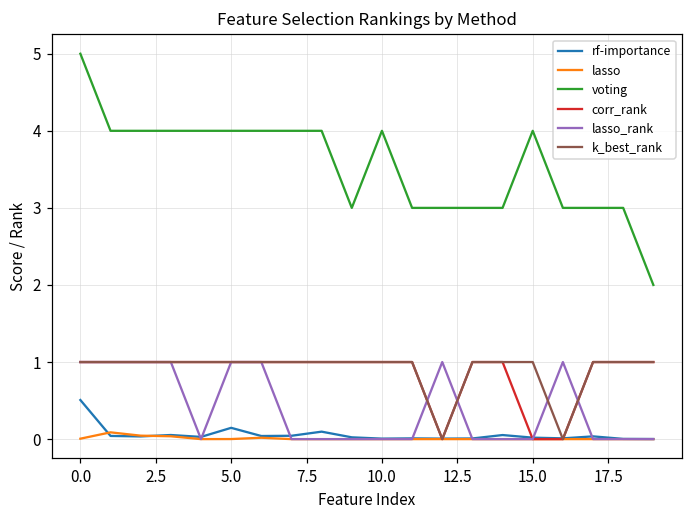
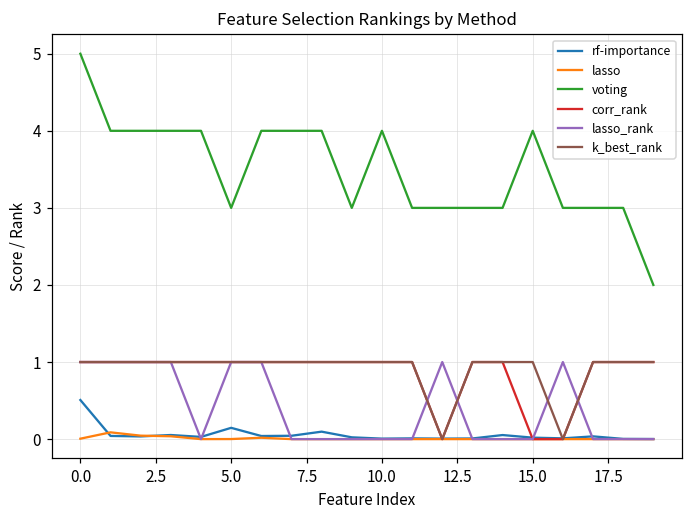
voting, 5.0: 4 -> 3
